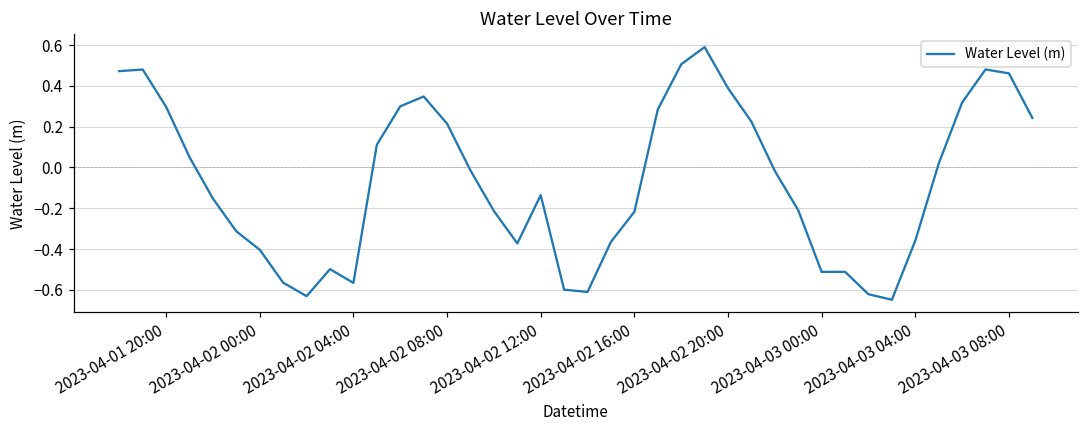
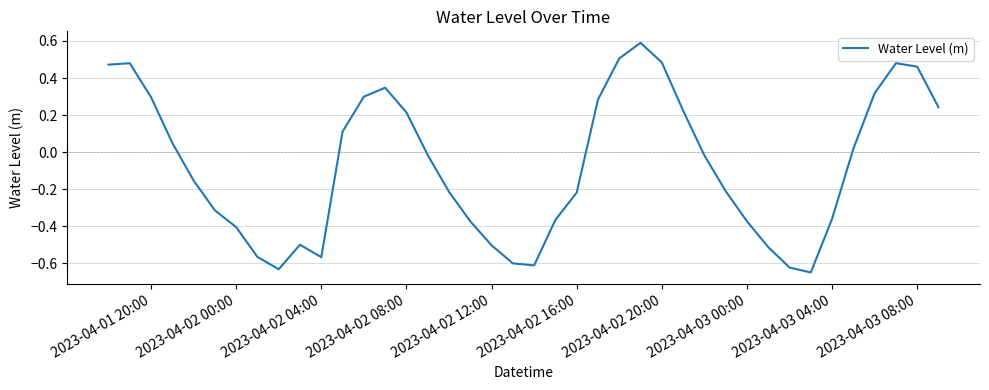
2023-04-02 12:00: -0.14 -> -0.50
2023-04-02 20:00: 0.39 -> 0.48
2023-04-03 00:00: -0.51 -> -0.37
